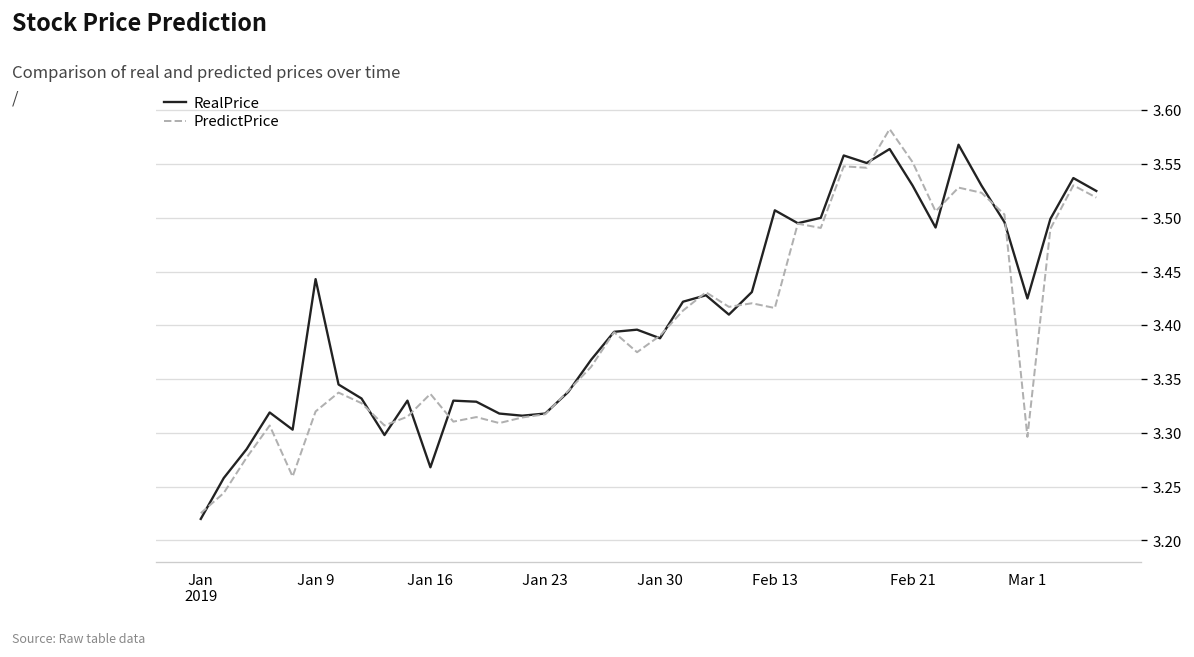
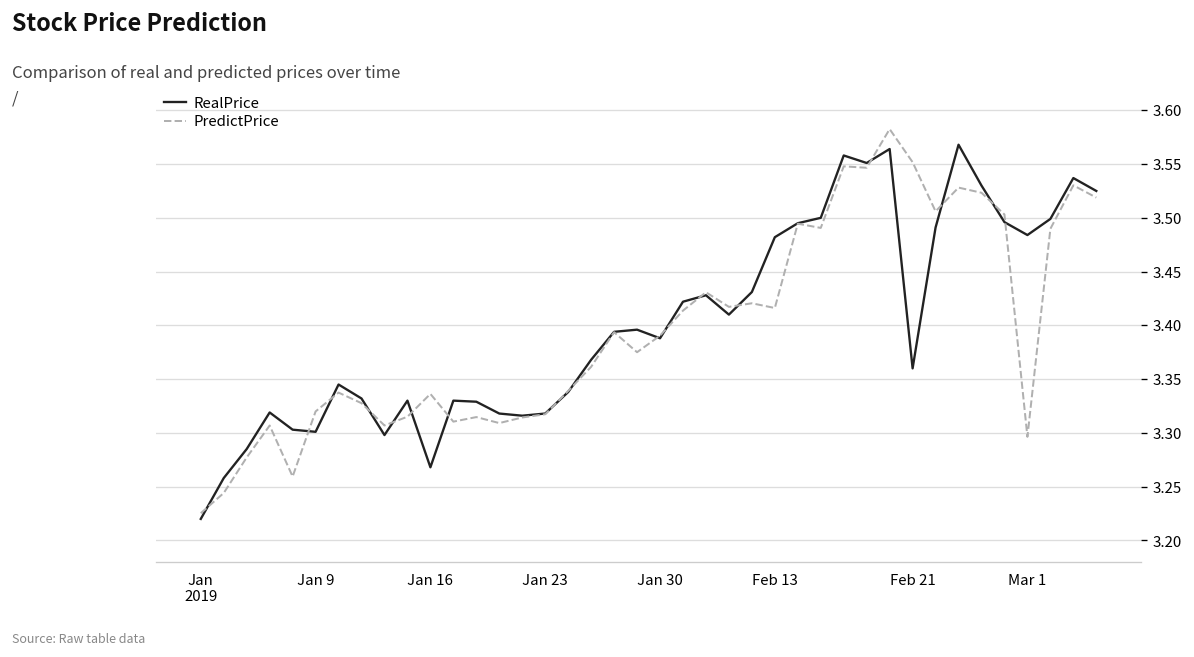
RealPrice, Jan 9: 3.44 -> 3.30
RealPrice, Feb 13: 3.51 -> 3.48
RealPrice, Feb 21: 3.53 -> 3.36
RealPrice, Mar 1: 3.43 -> 3.48
